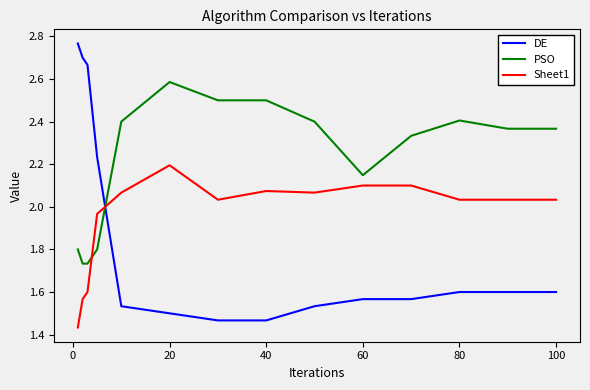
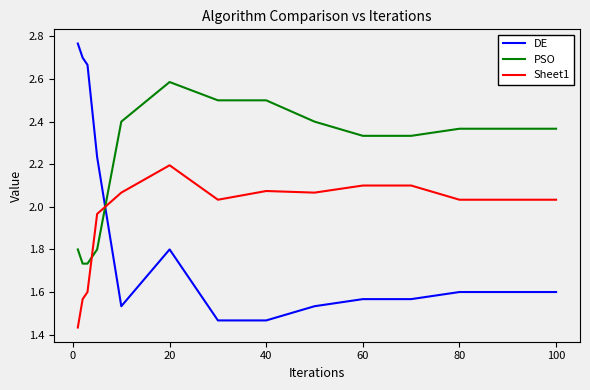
DE, 20: 1.5 -> 1.8
PSO, 60: 2.15 -> 2.33
PSO, 80: 2.41 -> 2.37
